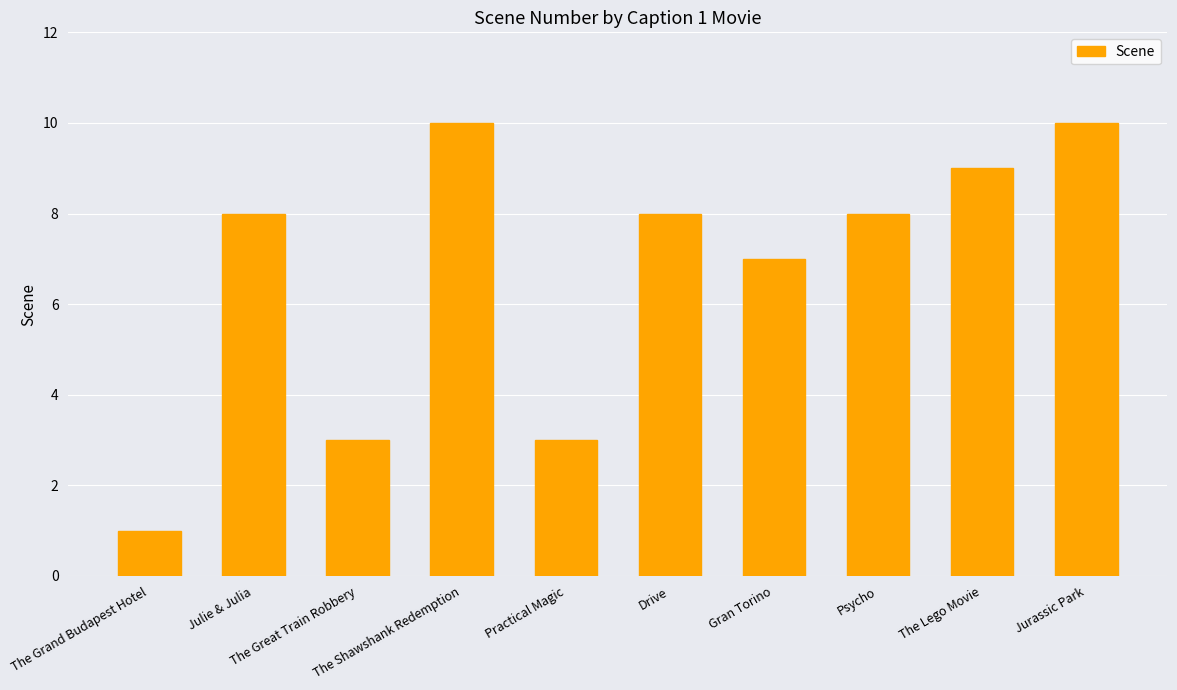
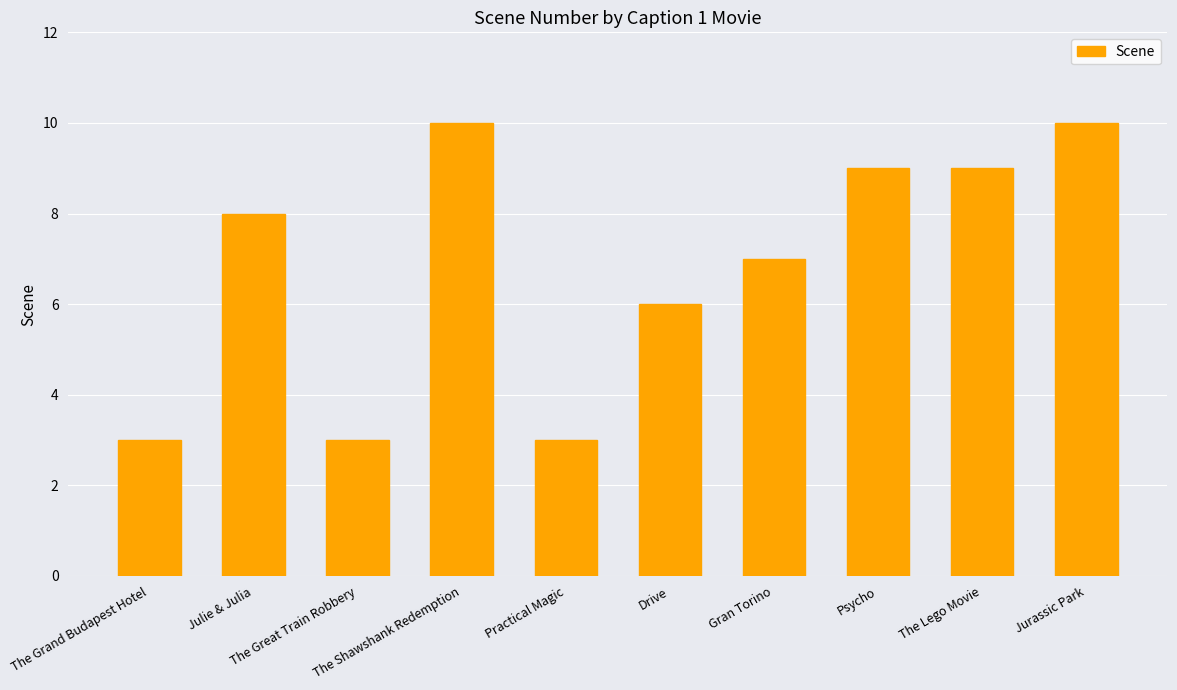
The Grand Budapest Hotel: 1 -> 3
Drive: 8 -> 6
Psycho: 8 -> 9
